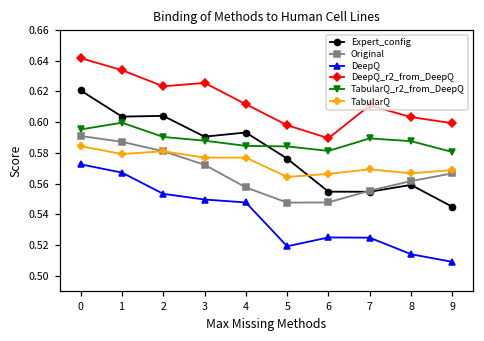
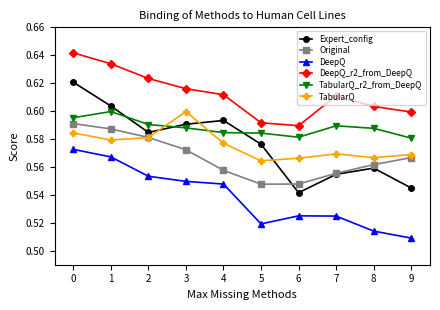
Expert_config, 2: 0.604 -> 0.585
DeepQ_r2_from_DeepQ, 3: 0.626 -> 0.616
TabularQ, 3: 0.577 -> 0.600
DeepQ_r2_from_DeepQ, 5: 0.598 -> 0.592
Expert_config, 6: 0.555 -> 0.542
